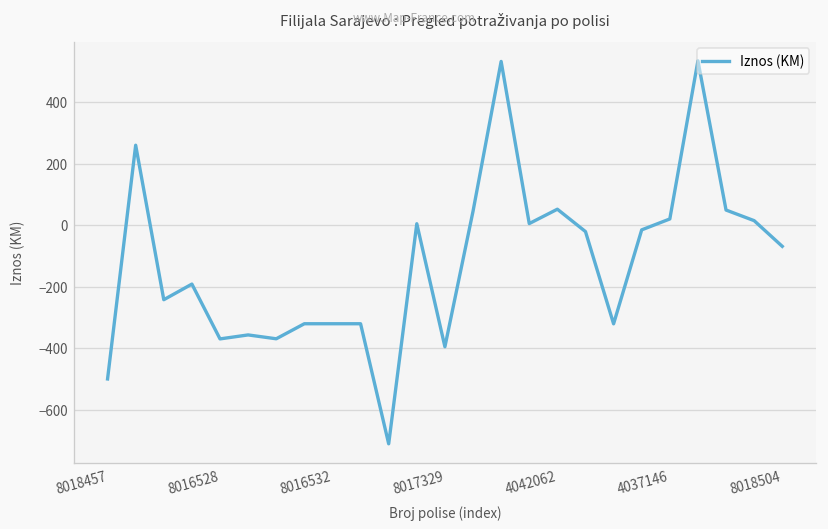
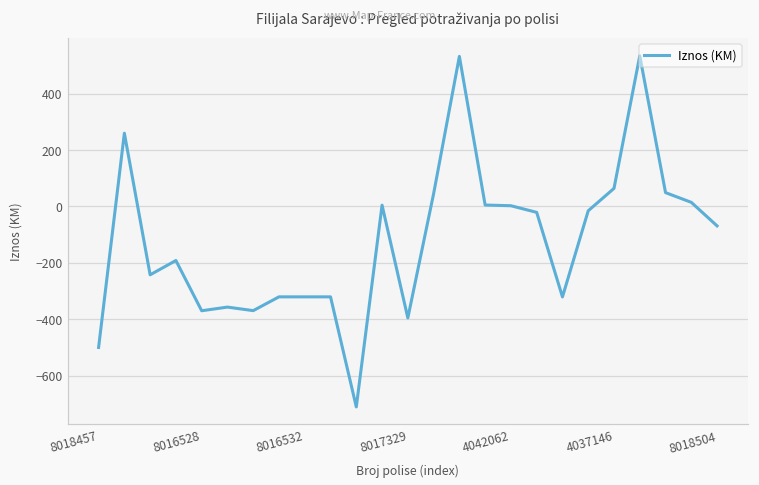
4042062: 50 -> 0
4037146: 20 -> 60
